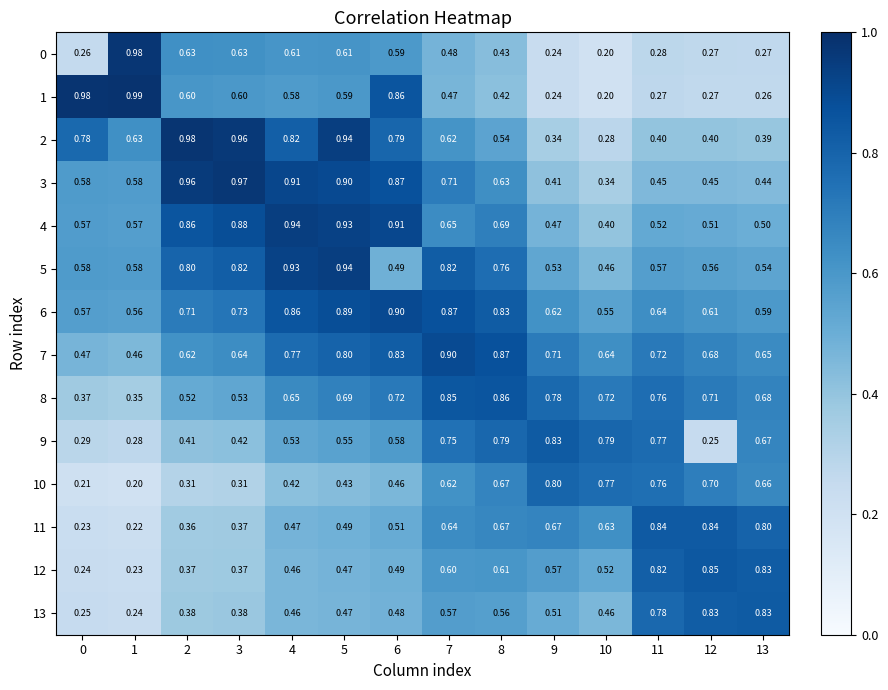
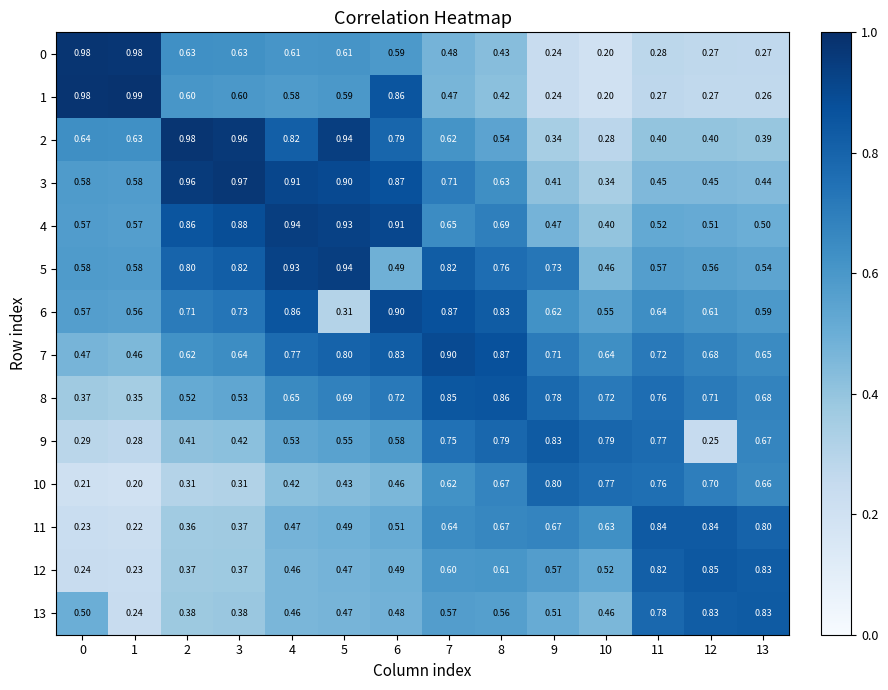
0, 0: 0.26 -> 0.98
2, 0: 0.78 -> 0.64
5, 9: 0.53 -> 0.73
6, 5: 0.89 -> 0.31
13, 0: 0.25 -> 0.50
